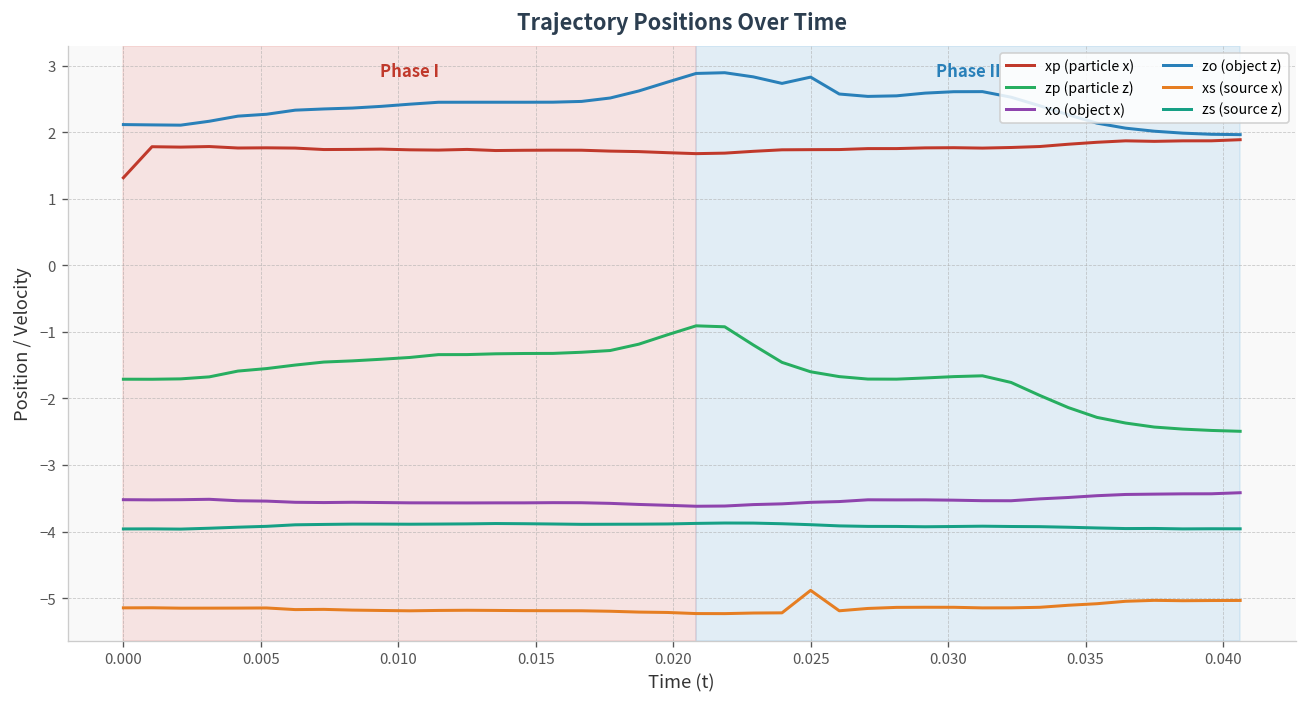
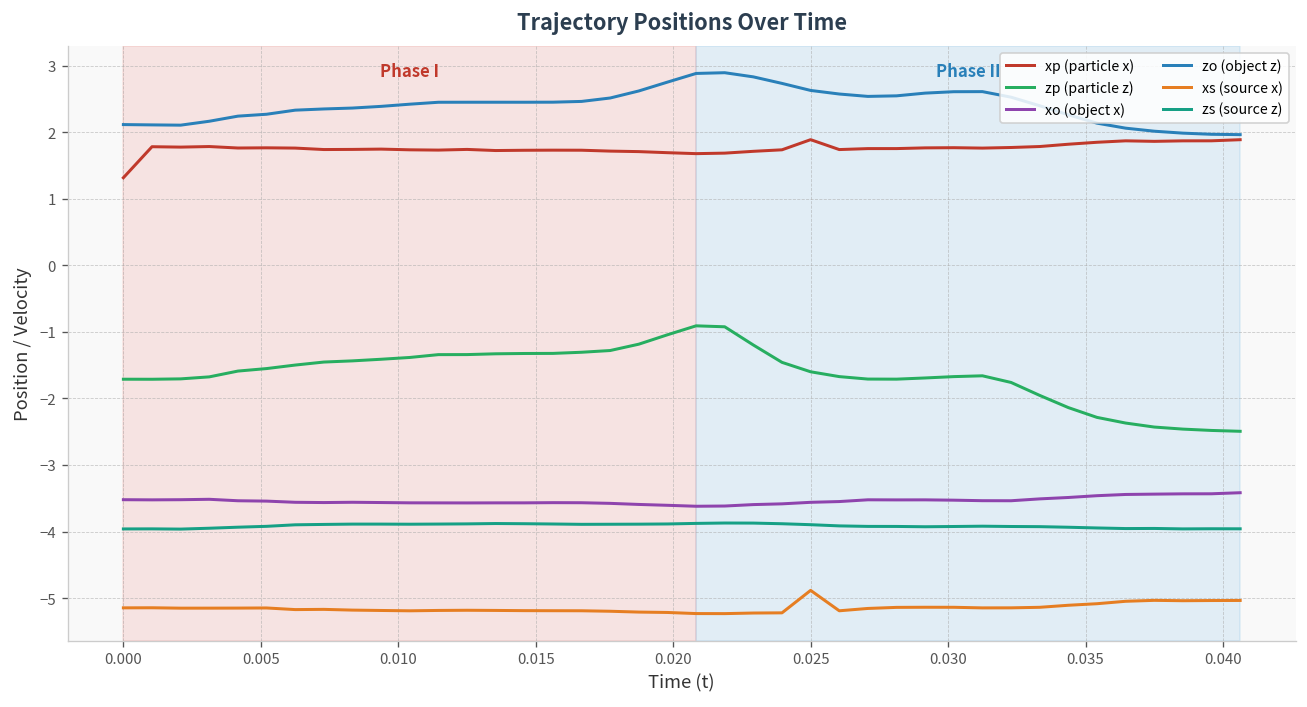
xp (particle x), 0.025: 1.7 -> 1.9
zo (object z), 0.025: 2.8 -> 2.6
